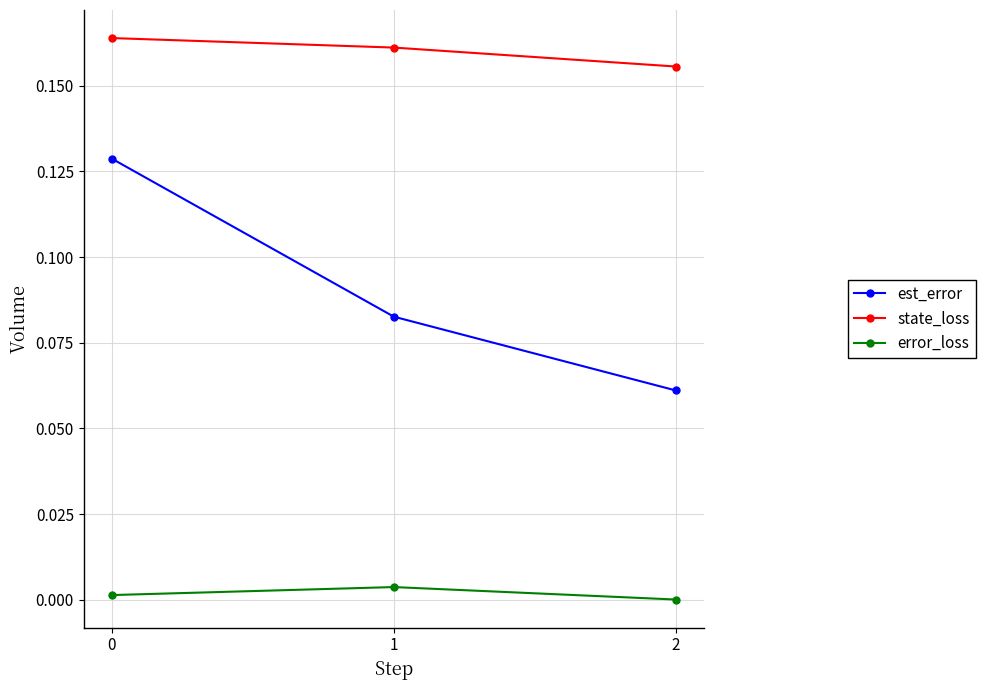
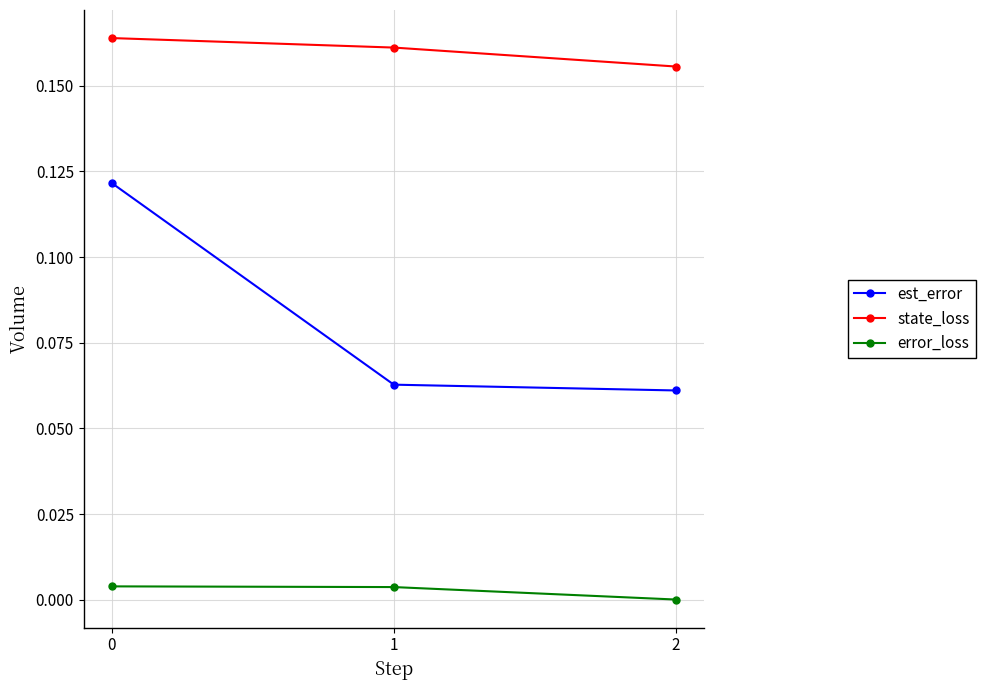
est_error, 0: 0.129 -> 0.122
error_loss, 0: 0.001 -> 0.004
est_error, 1: 0.083 -> 0.063
